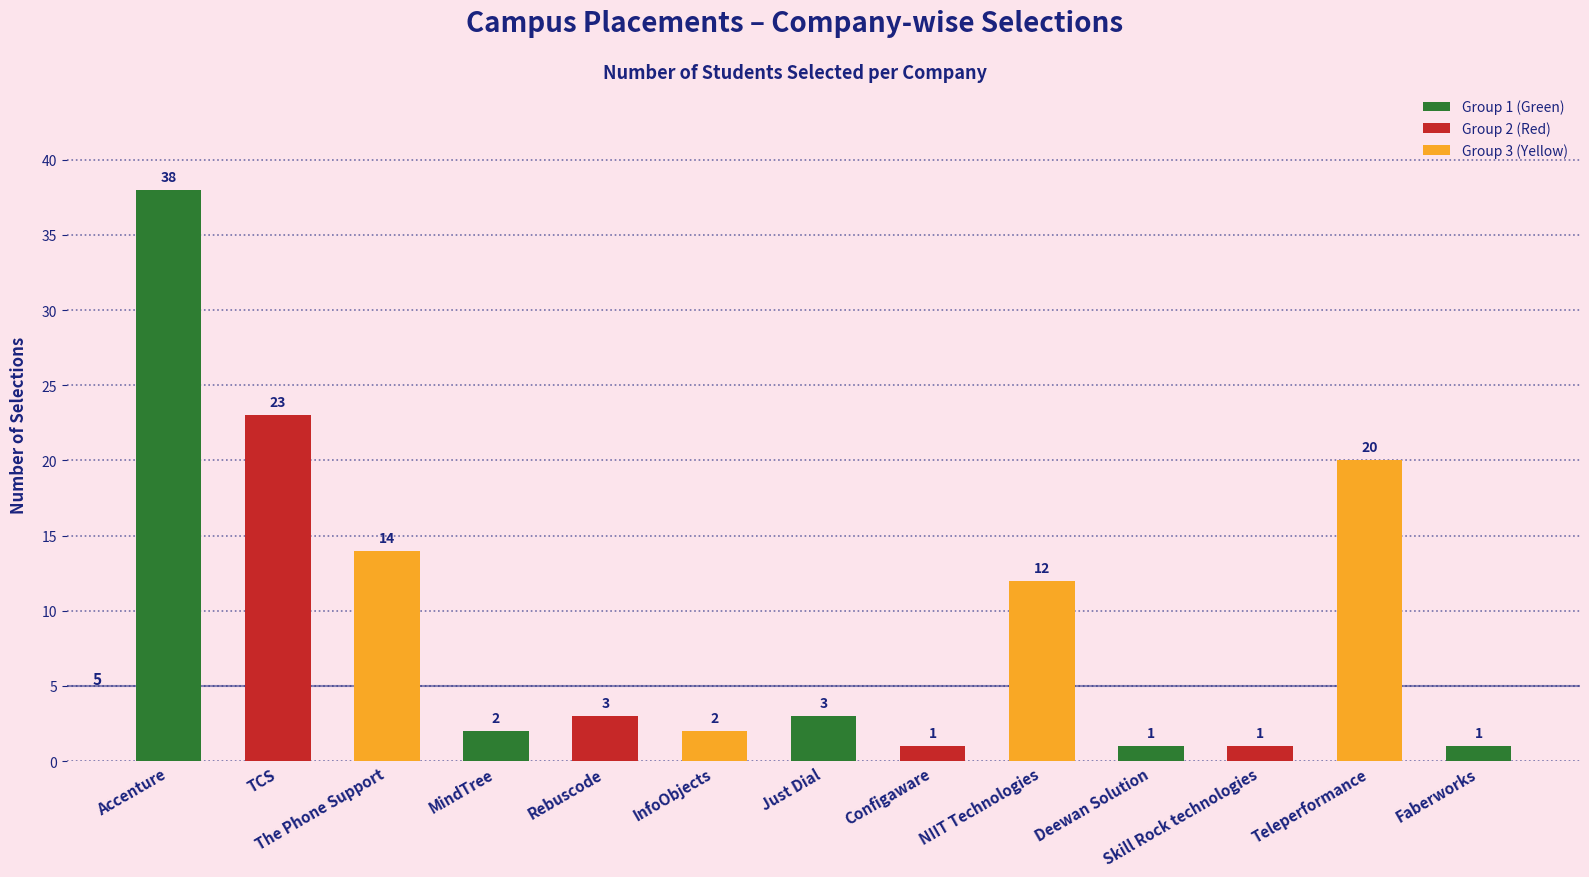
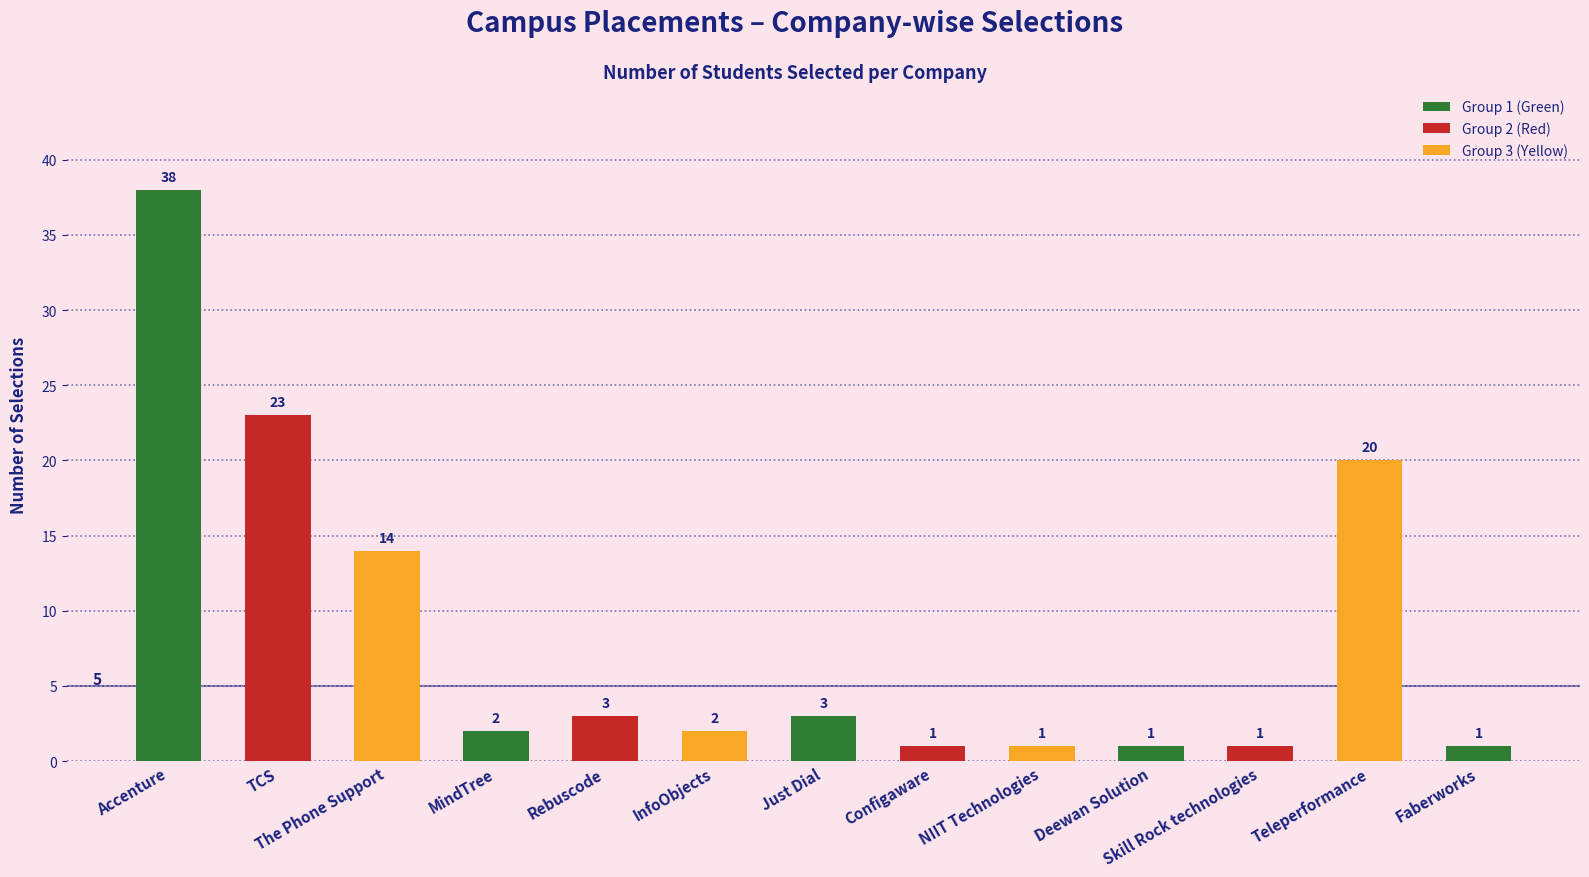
NIIT Technologies: 12 -> 1
